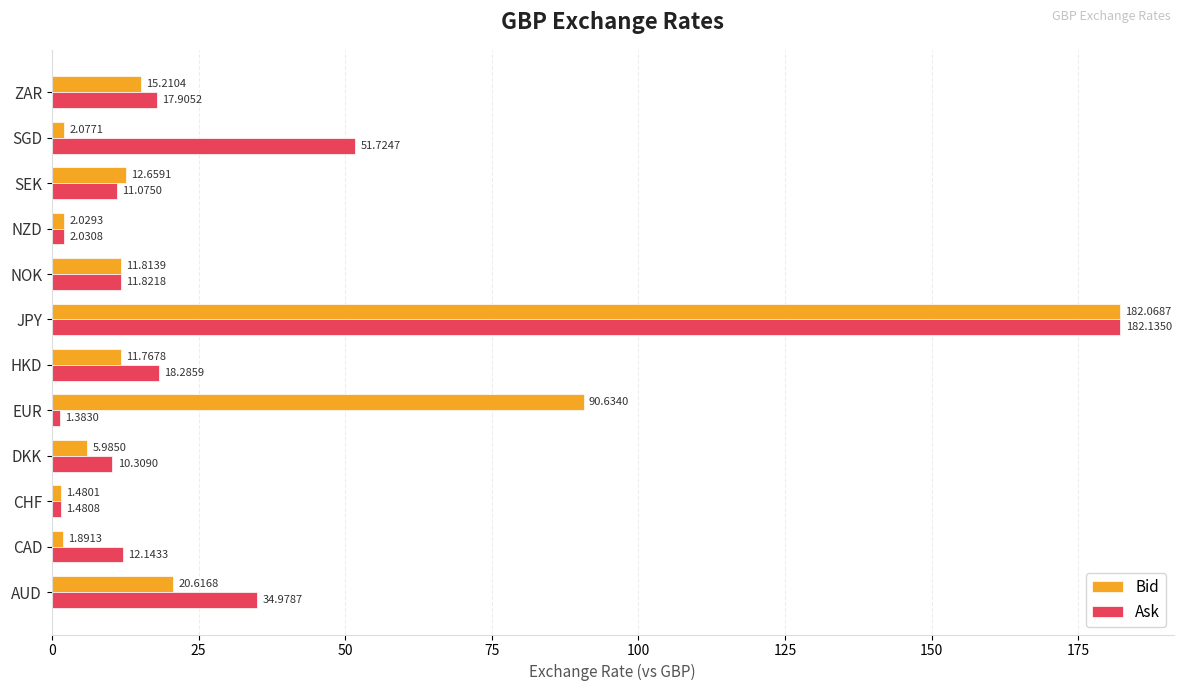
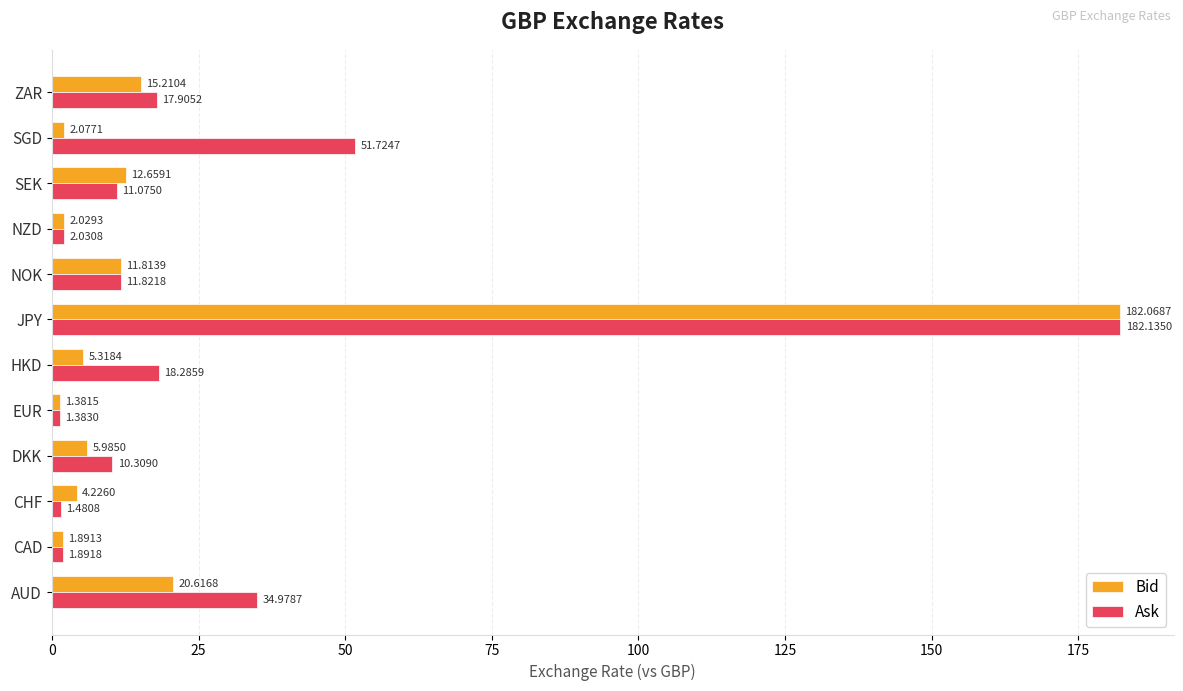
Bid, HKD: 11.7678 -> 5.3184
Bid, EUR: 90.6340 -> 1.3815
Bid, CHF: 1.4801 -> 4.2260
Ask, CAD: 12.1433 -> 1.8918
